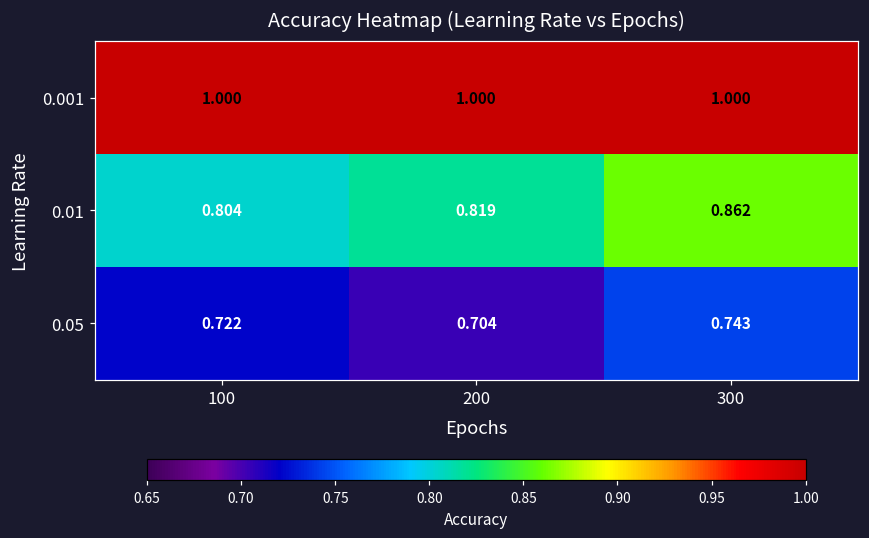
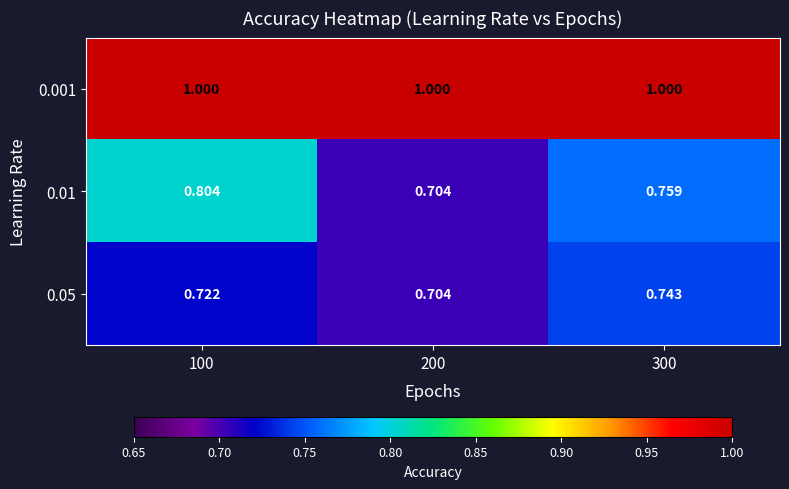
0.01, 200: 0.819 -> 0.704
0.01, 300: 0.862 -> 0.759
